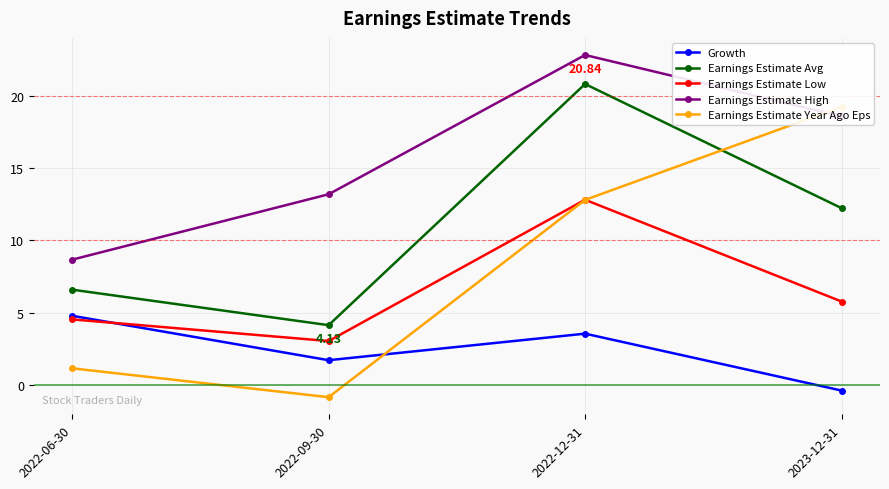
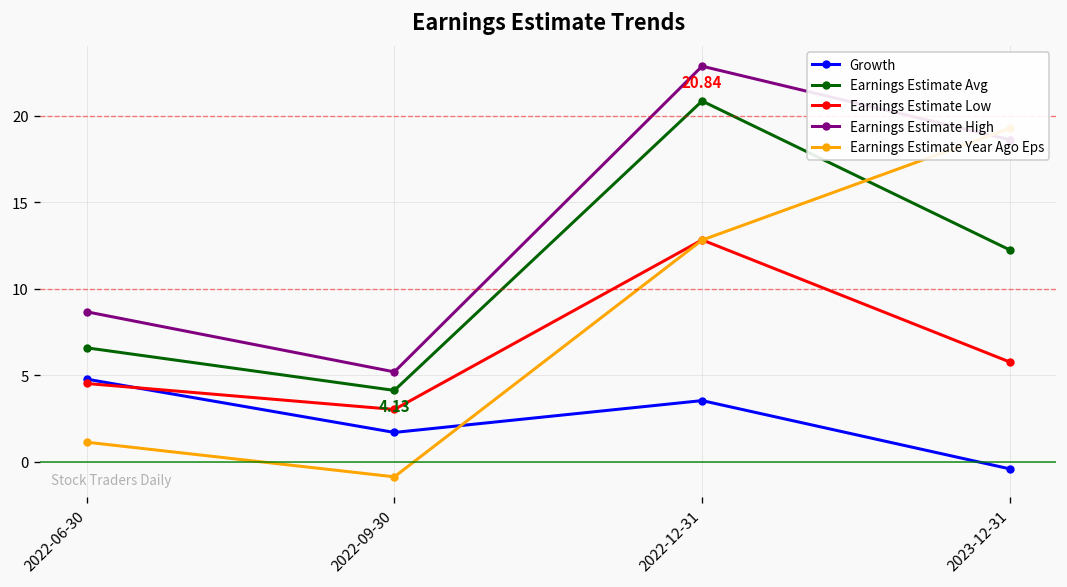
Earnings Estimate High, 2022-09-30: 13.2 -> 5.2
